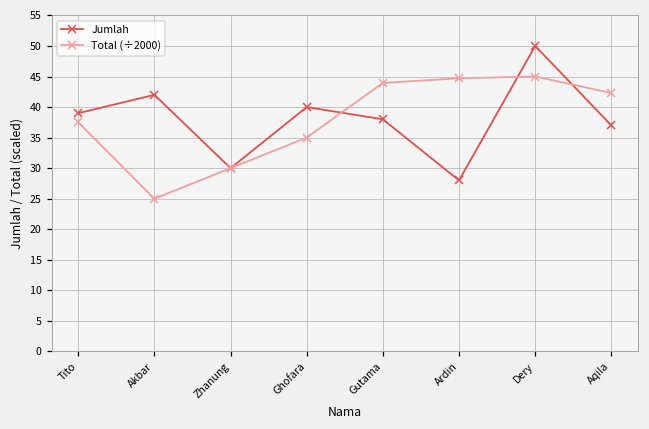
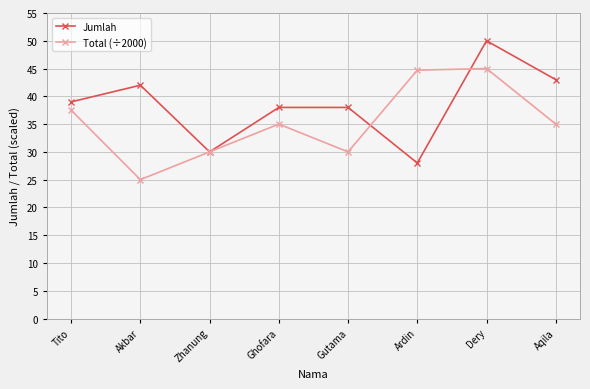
Jumlah, Ghofara: 40 -> 38
Total (÷2000), Gutama: 44 -> 30
Jumlah, Aqila: 37 -> 43
Total (÷2000), Aqila: 42 -> 35
